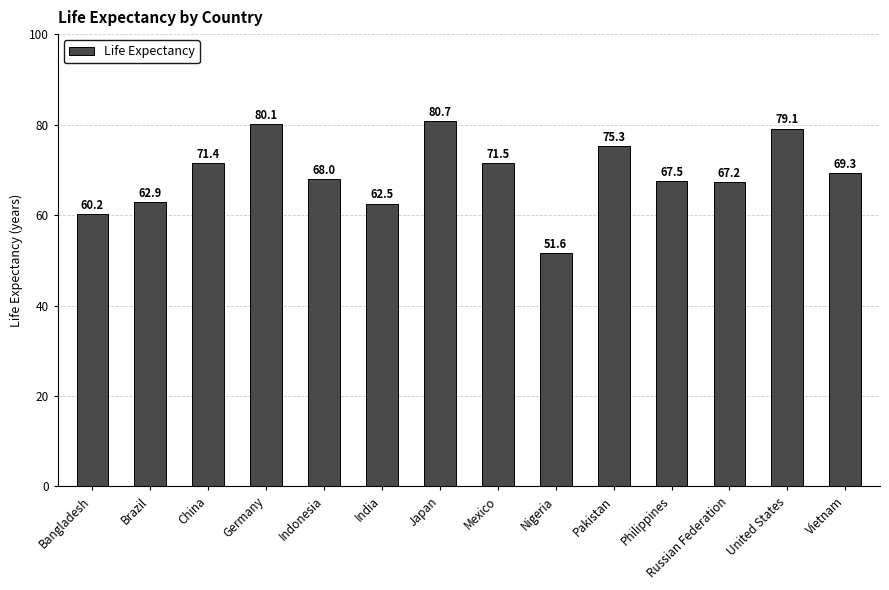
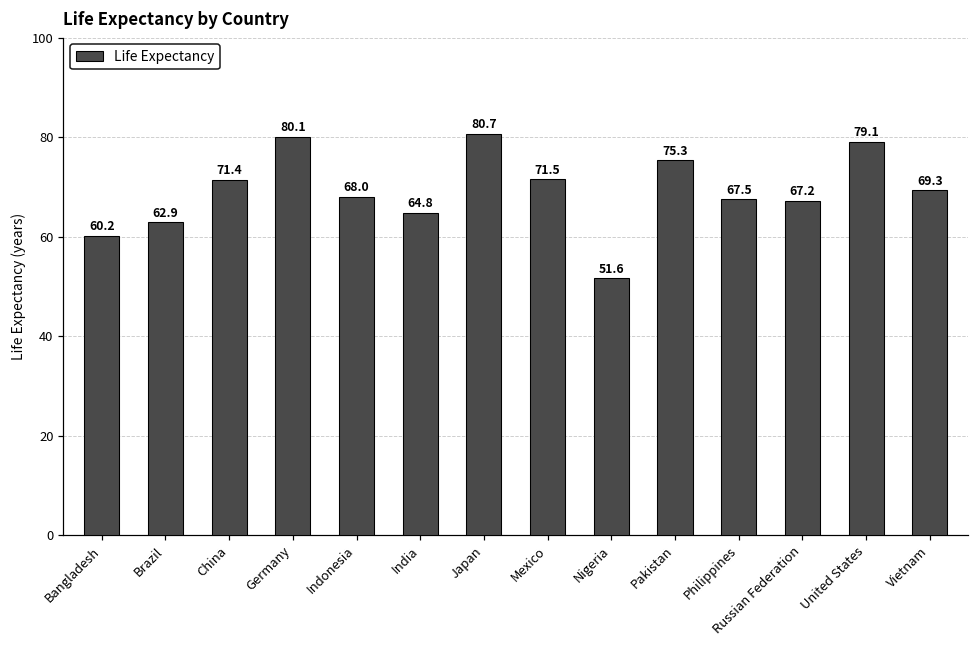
India: 62.5 -> 64.8
